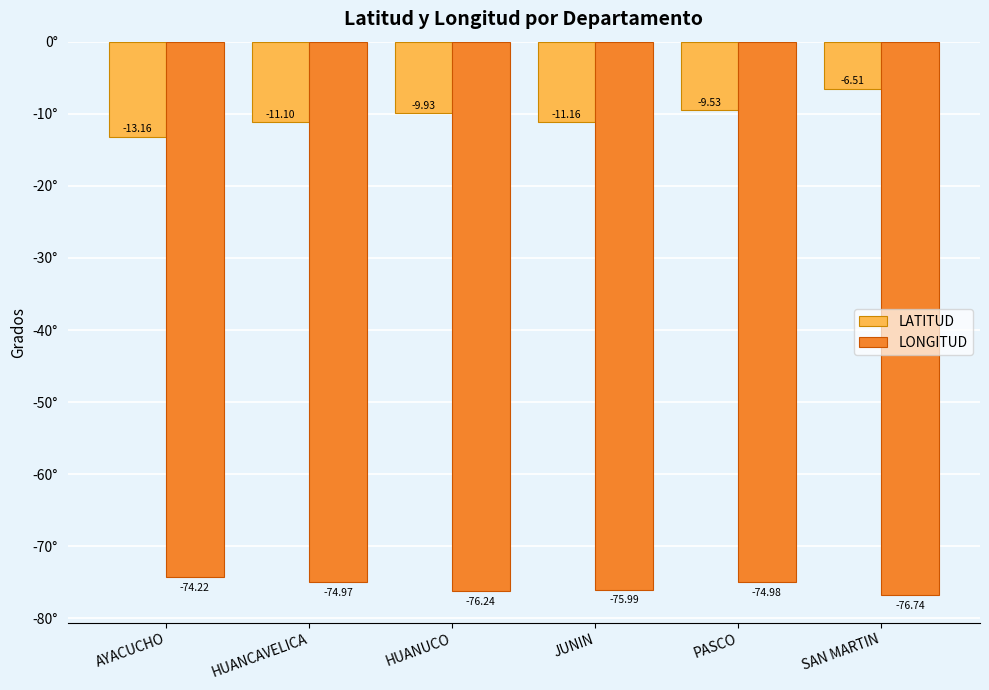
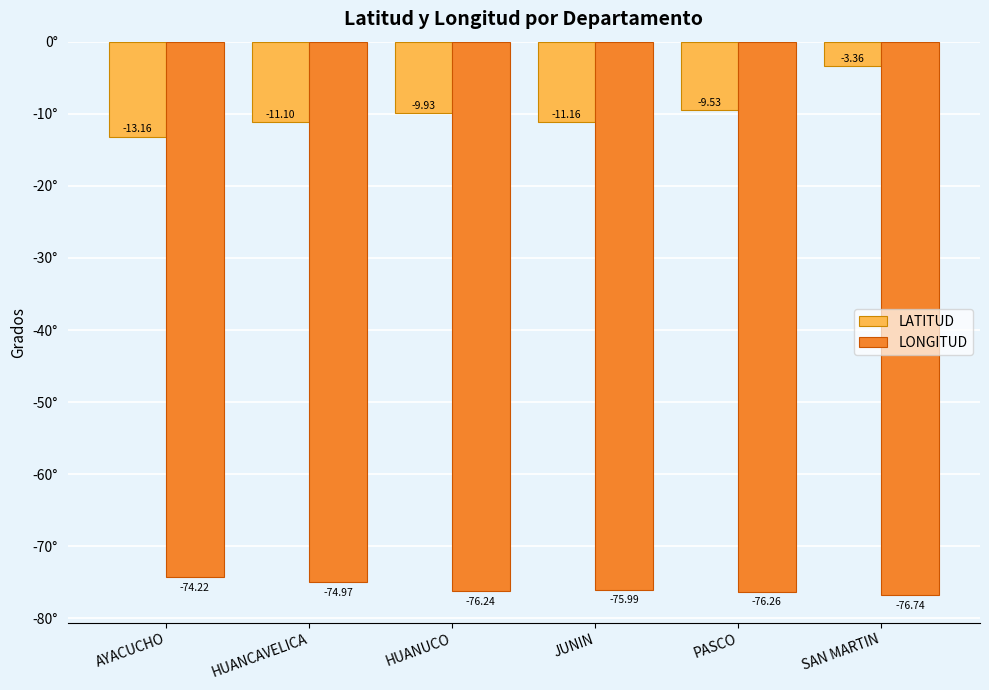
LONGITUD, PASCO: -74.98 -> -76.26
LATITUD, SAN MARTIN: -6.51 -> -3.36
